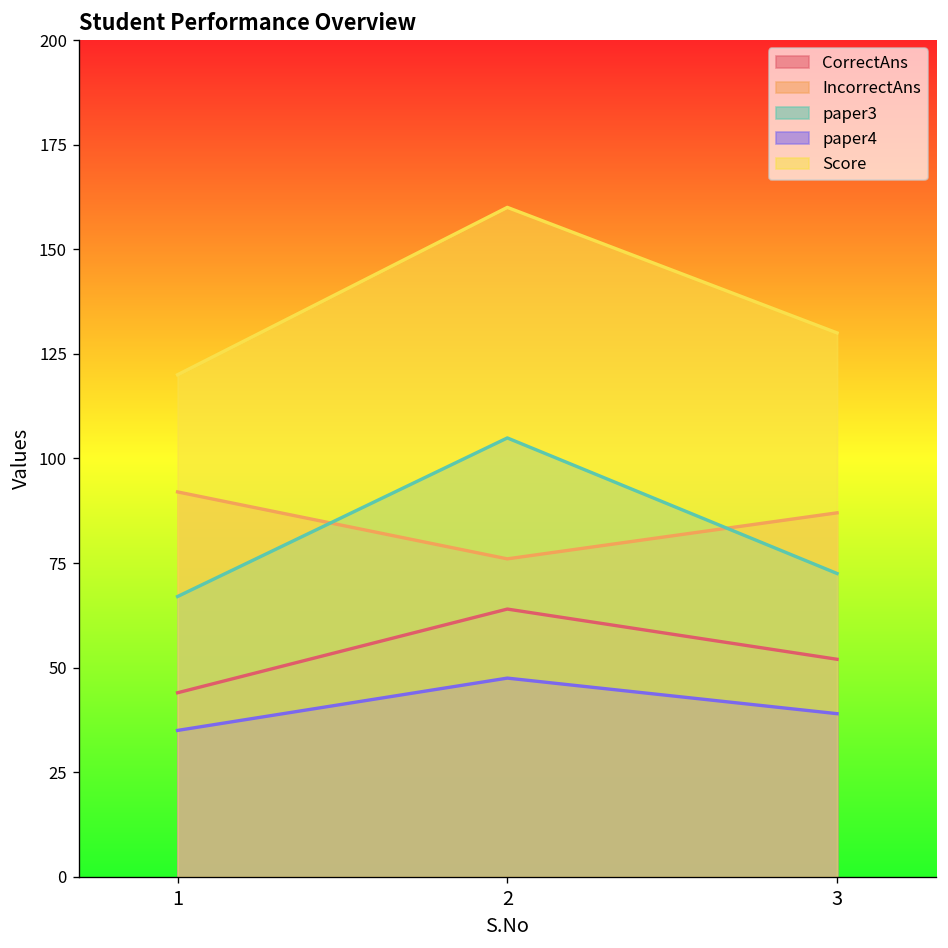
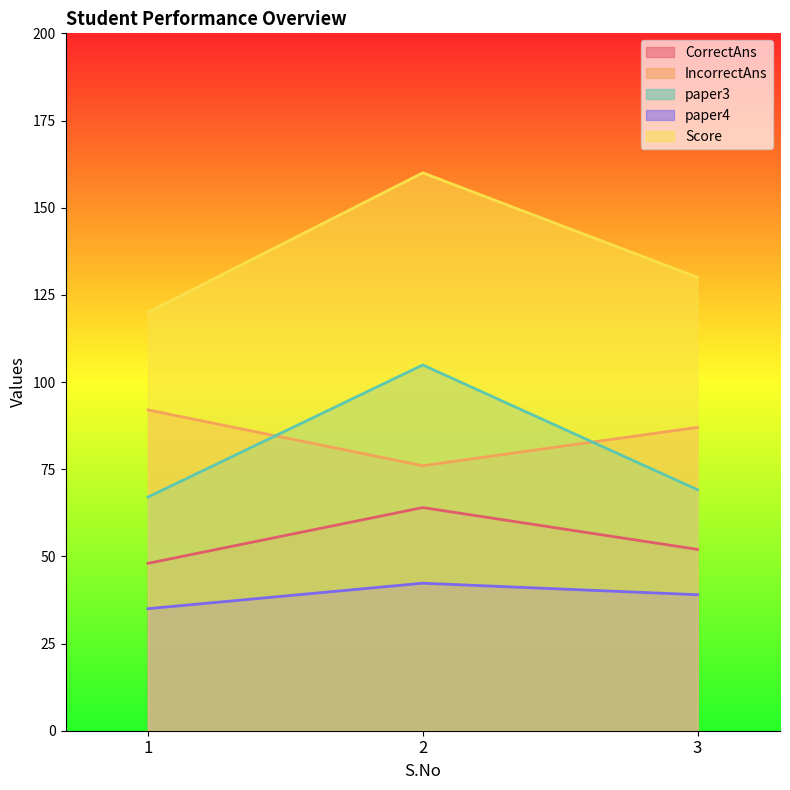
CorrectAns, 1: 44 -> 48
paper4, 2: 48 -> 42
paper3, 3: 73 -> 69
